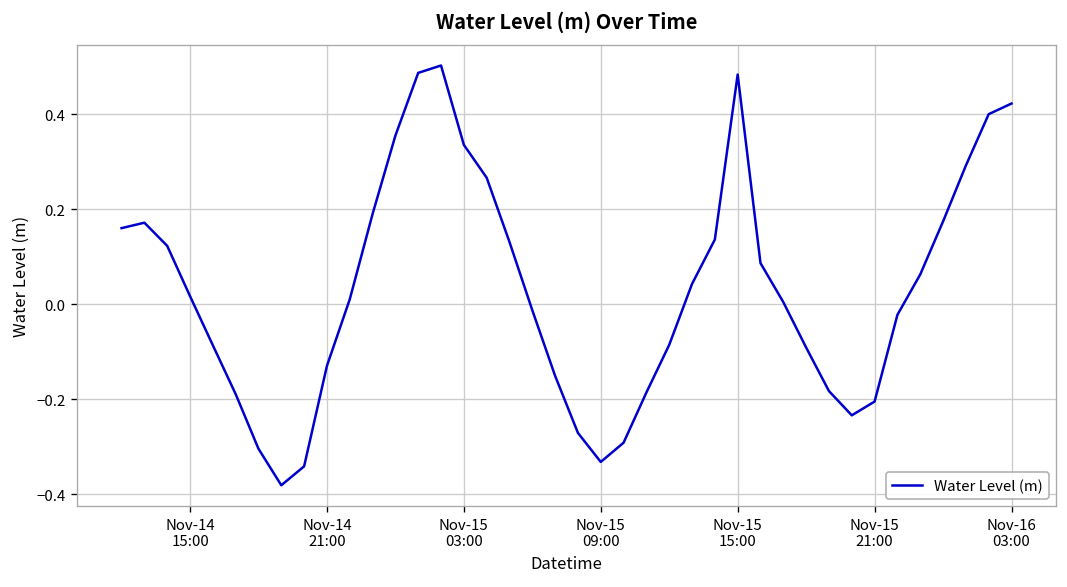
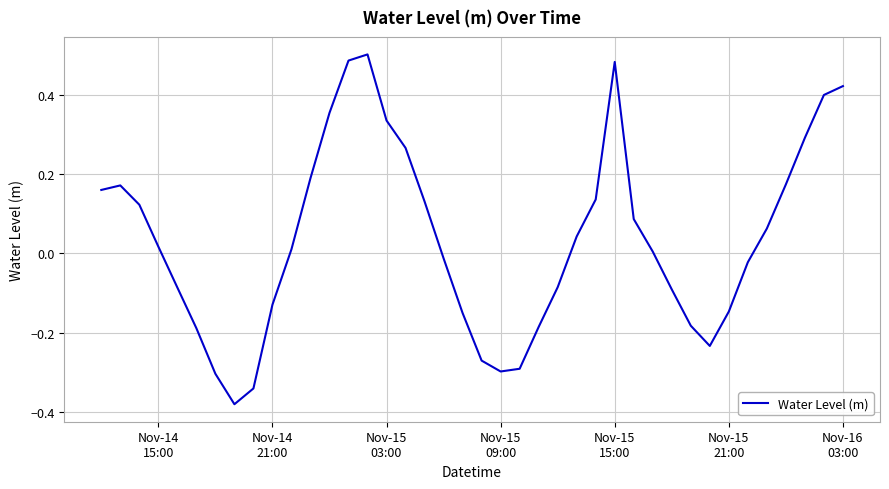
Nov-15 09:00: -0.33 -> -0.30
Nov-15 21:00: -0.20 -> -0.15
